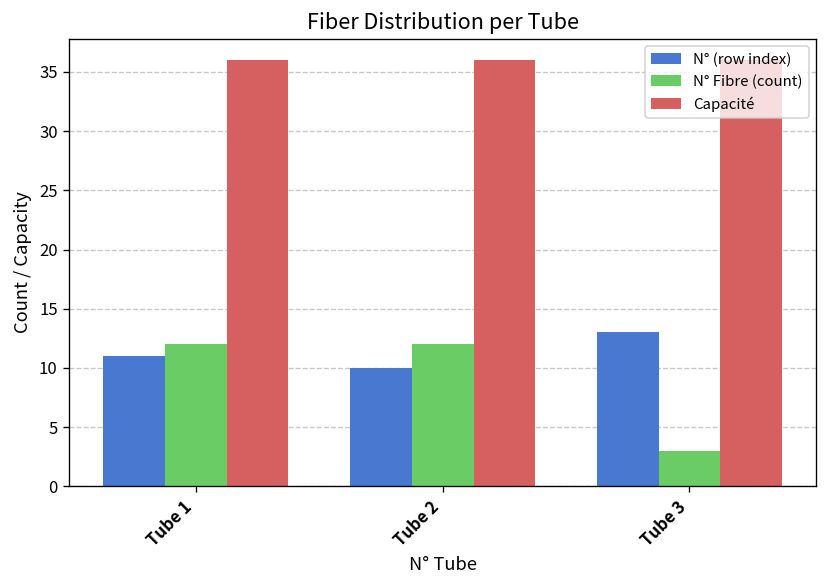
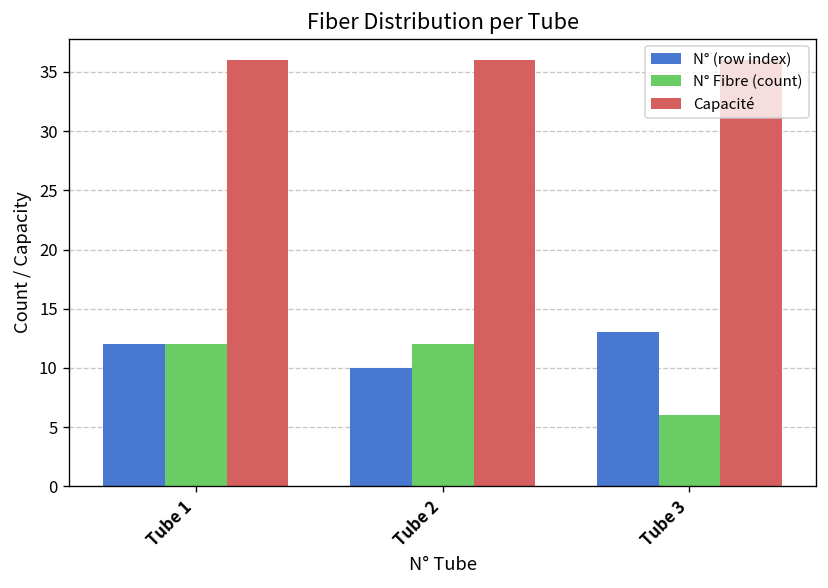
N° (row index), Tube 1: 11 -> 12
N° Fibre (count), Tube 3: 3 -> 6
